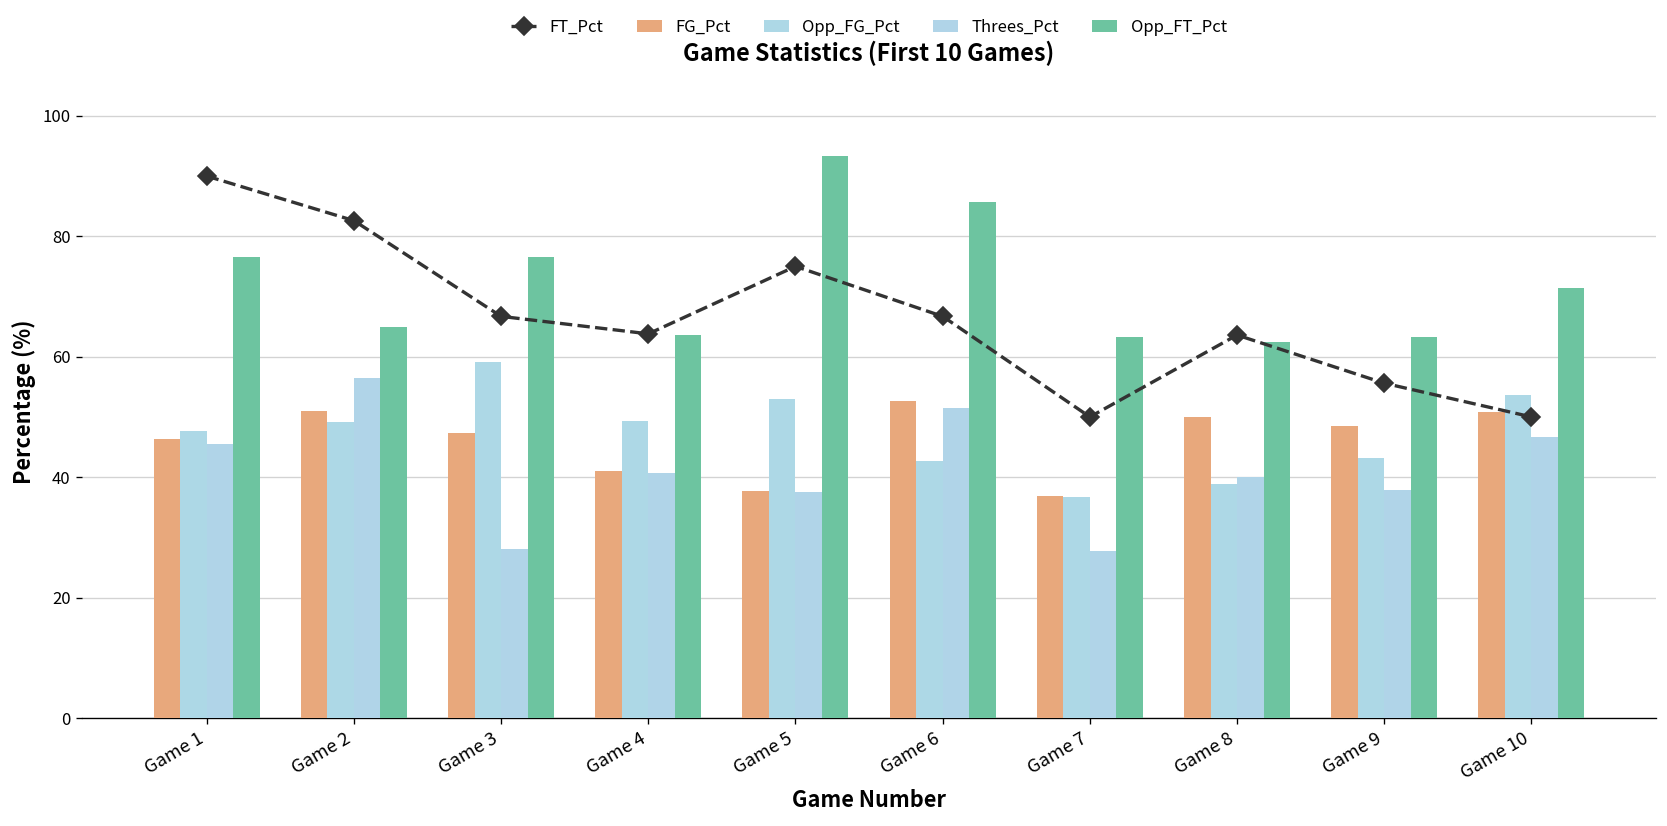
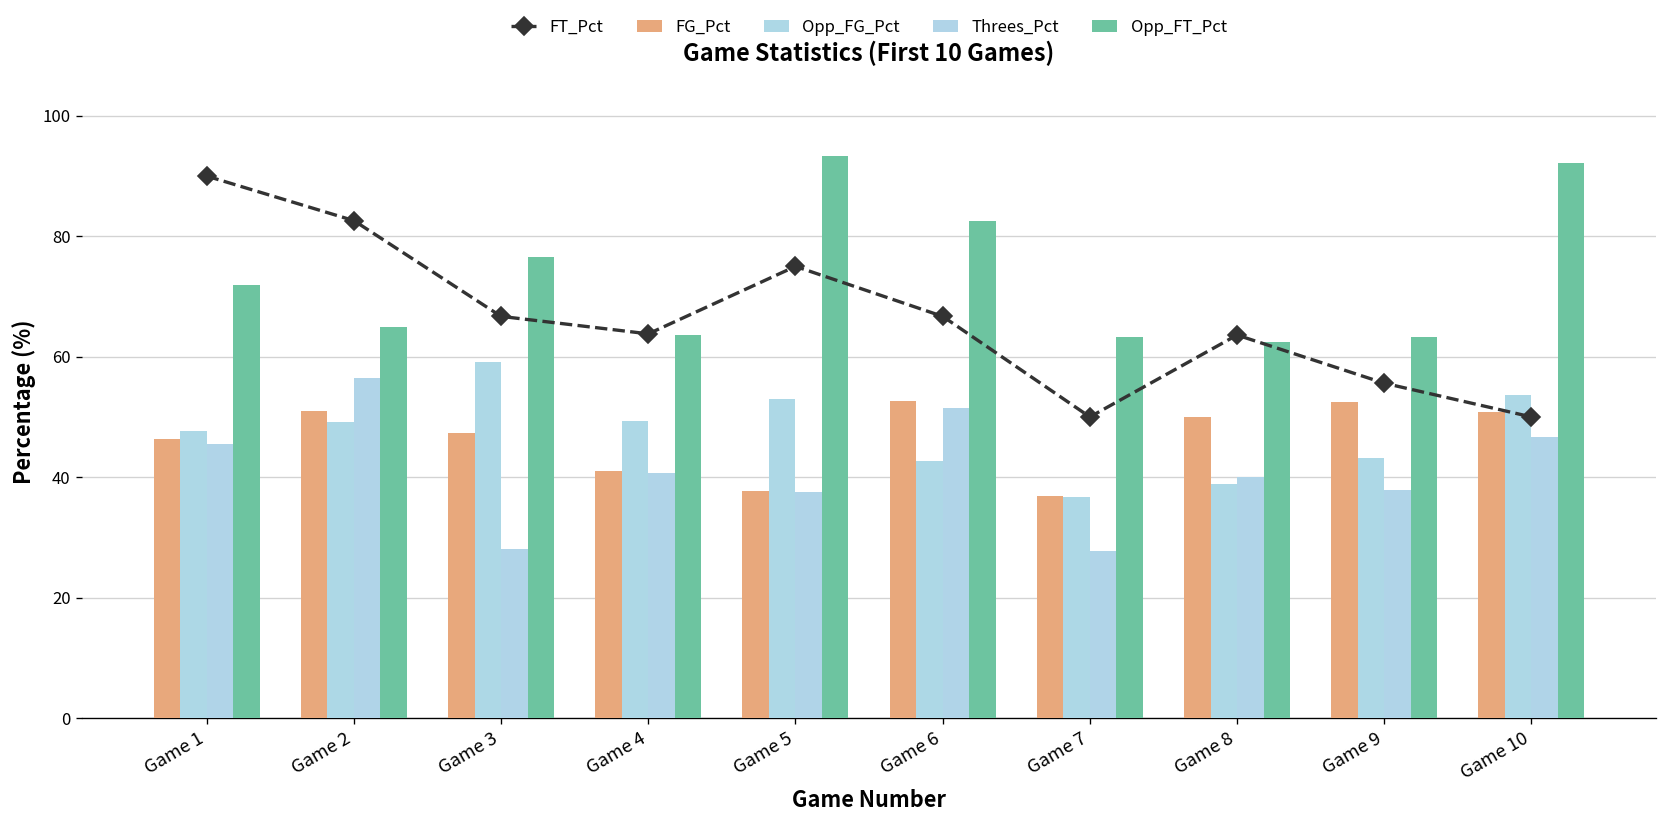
Opp_FT_Pct, Game 1: 77 -> 72
Opp_FT_Pct, Game 6: 86 -> 83
FG_Pct, Game 9: 49 -> 52
Opp_FT_Pct, Game 10: 71 -> 92
